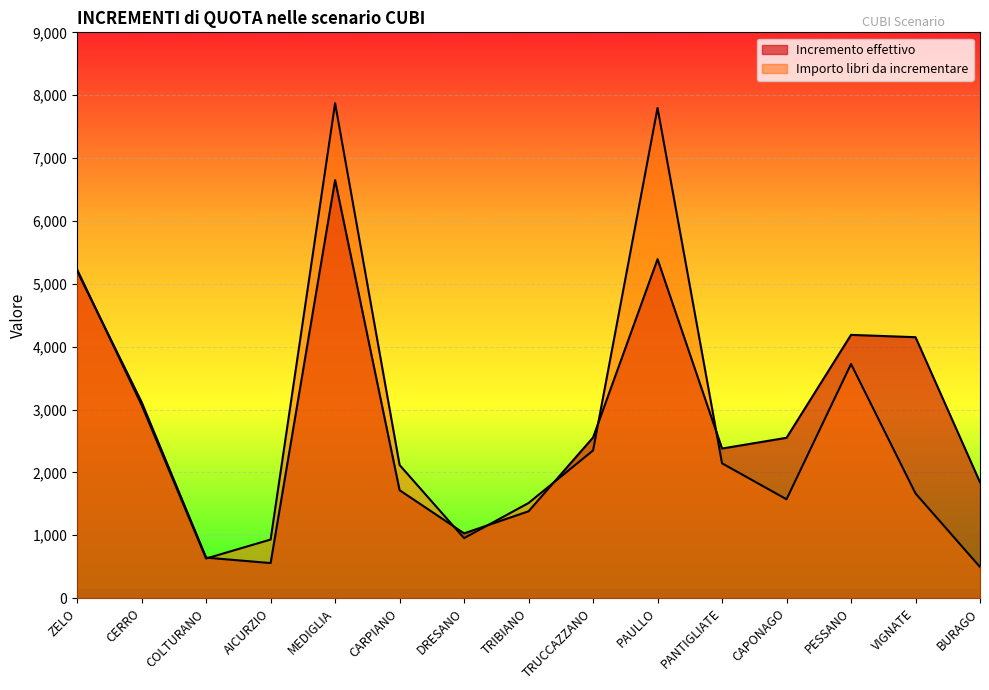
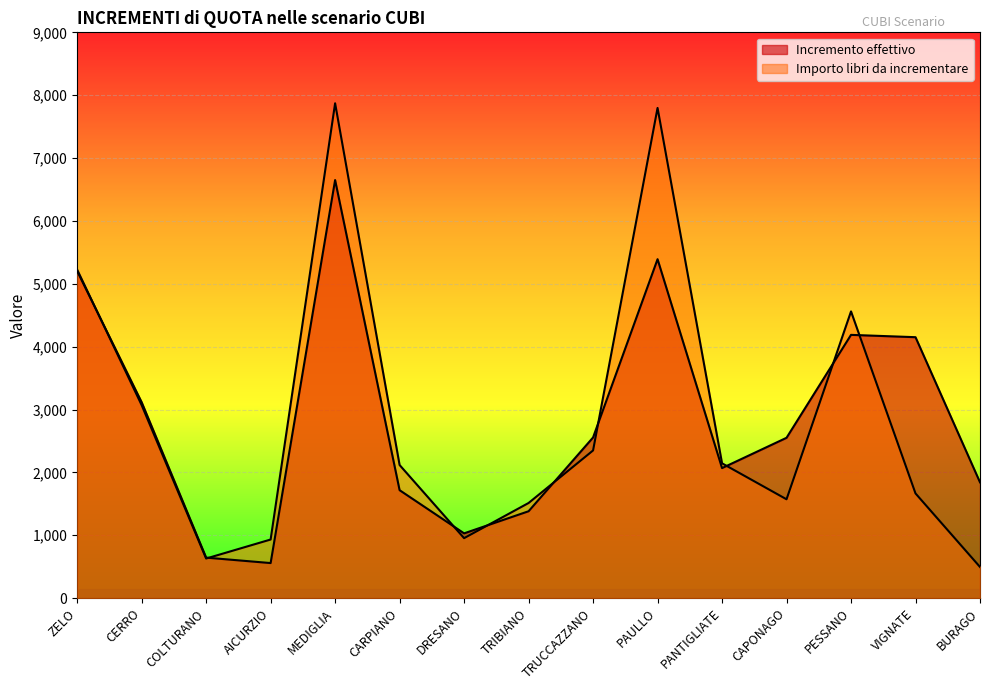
Incremento effettivo, PANTIGLIATE: 2,400 -> 2,100
Importo libri da incrementare, PESSANO: 3,700 -> 4,600
